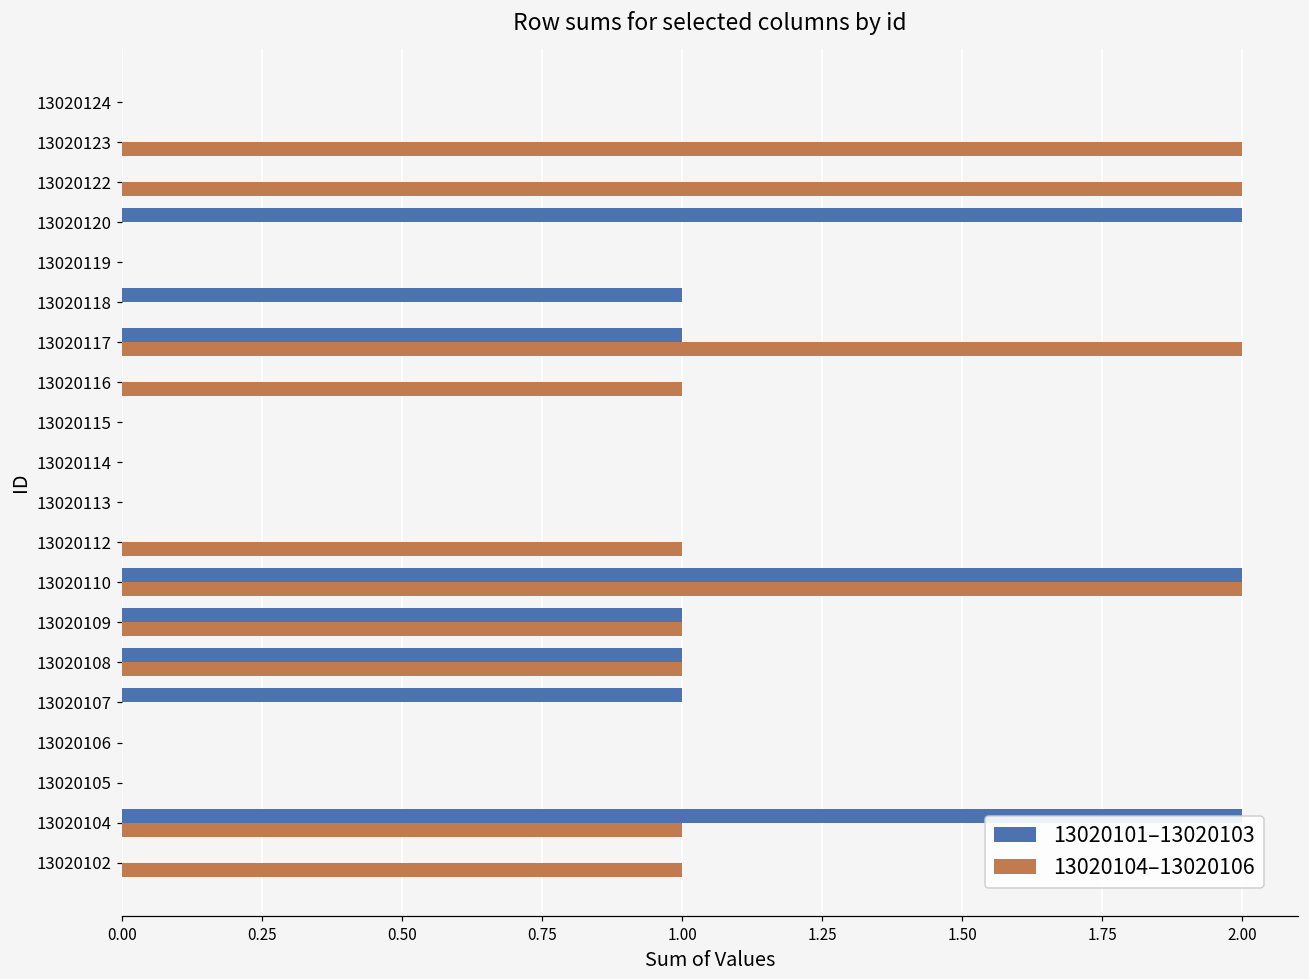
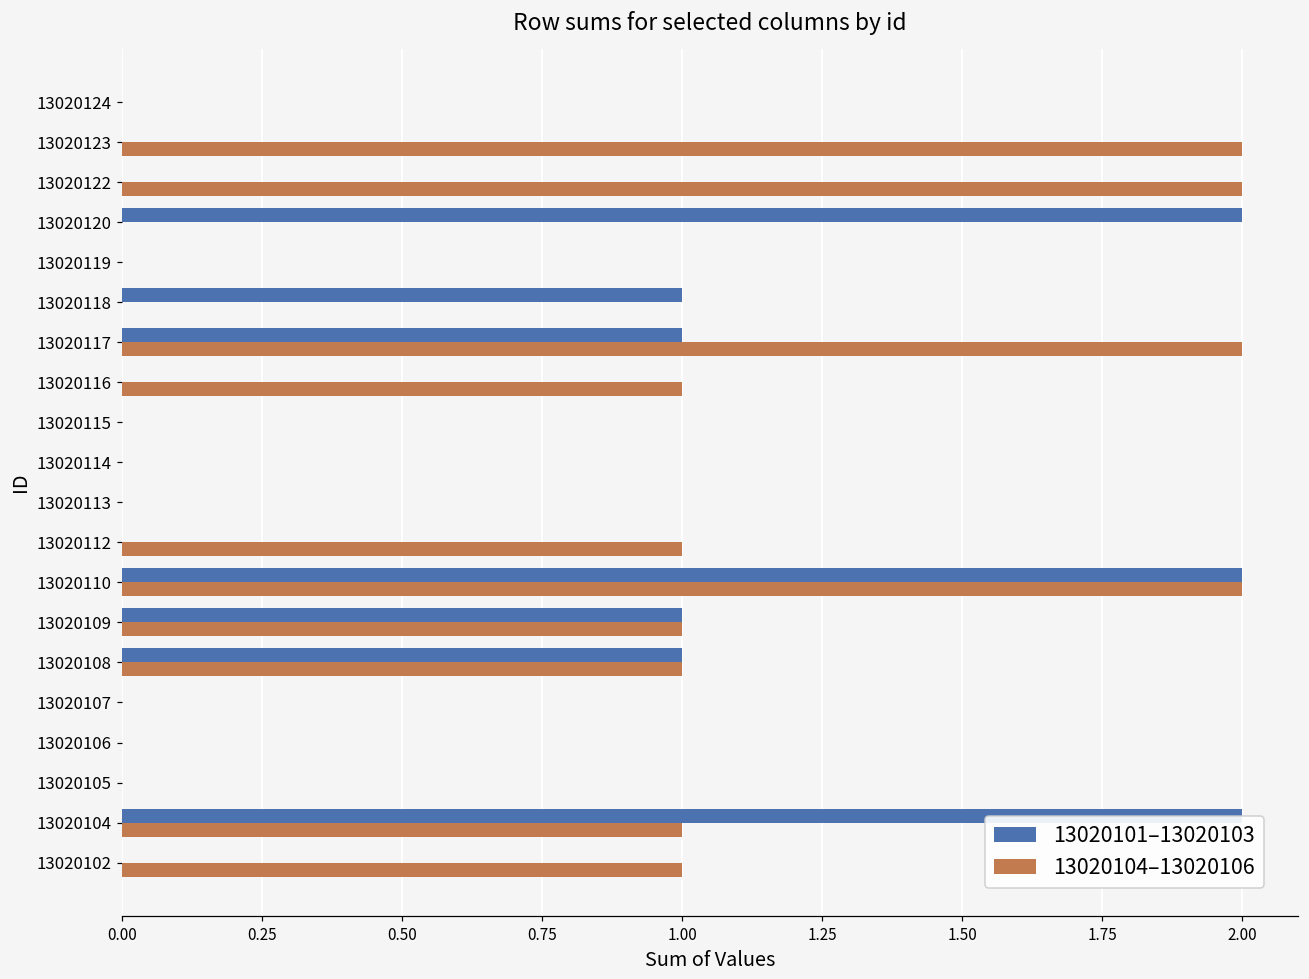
13020101–13020103, 13020107: 1 -> 0
